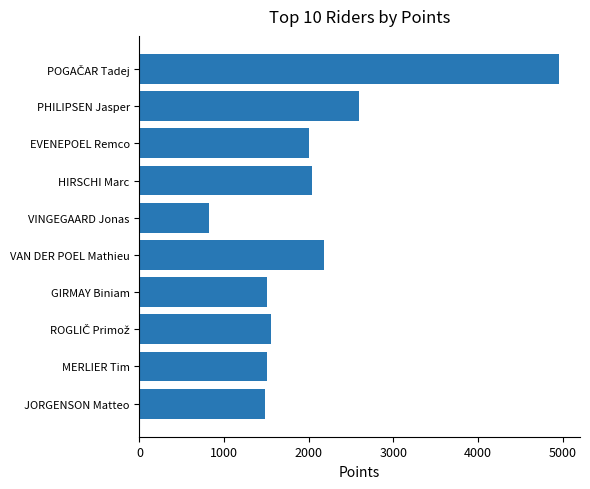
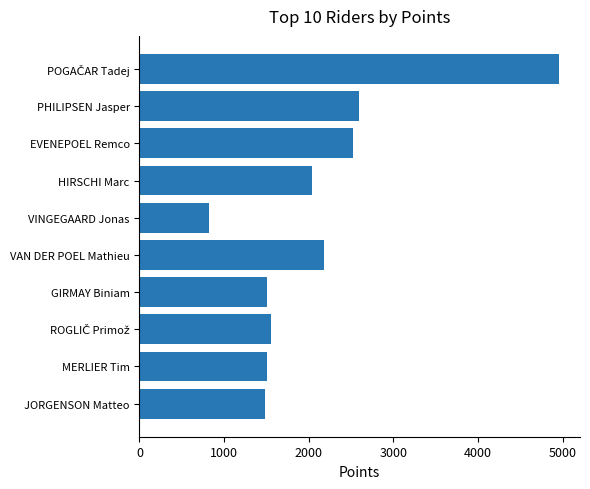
EVENEPOEL Remco: 2000 -> 2500
